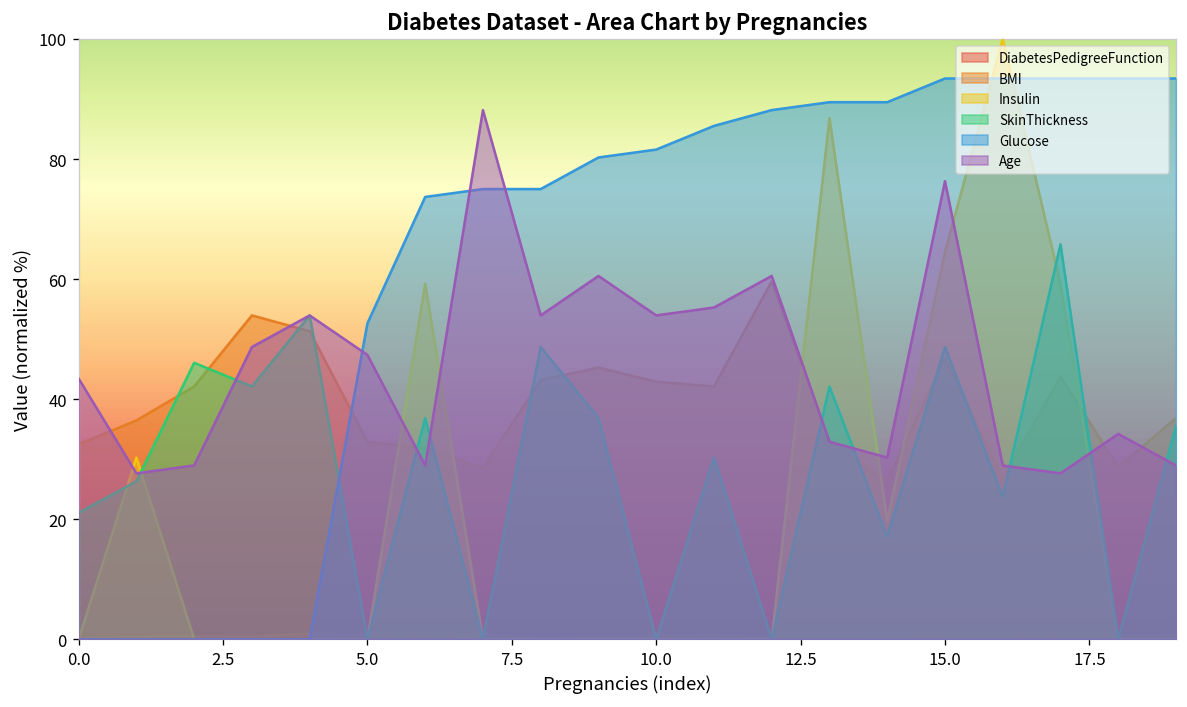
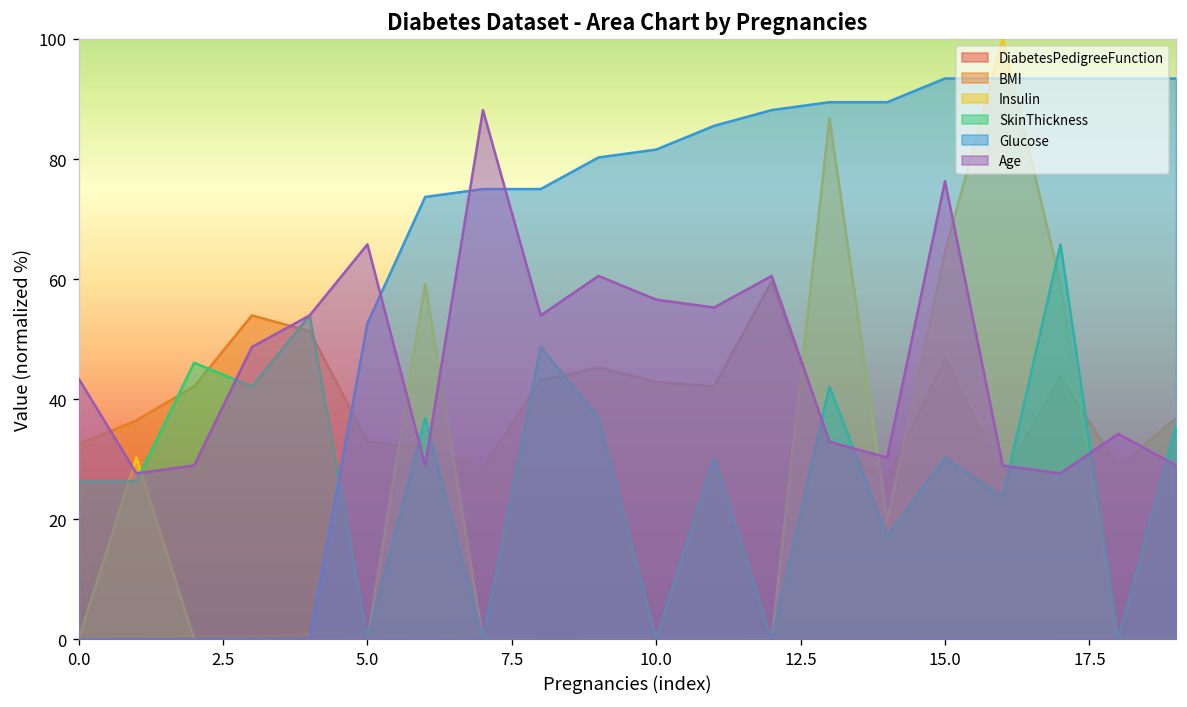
SkinThickness, 0.0: 21 -> 26
Age, 5.0: 47 -> 66
Age, 10.0: 54 -> 57
SkinThickness, 15.0: 49 -> 30
